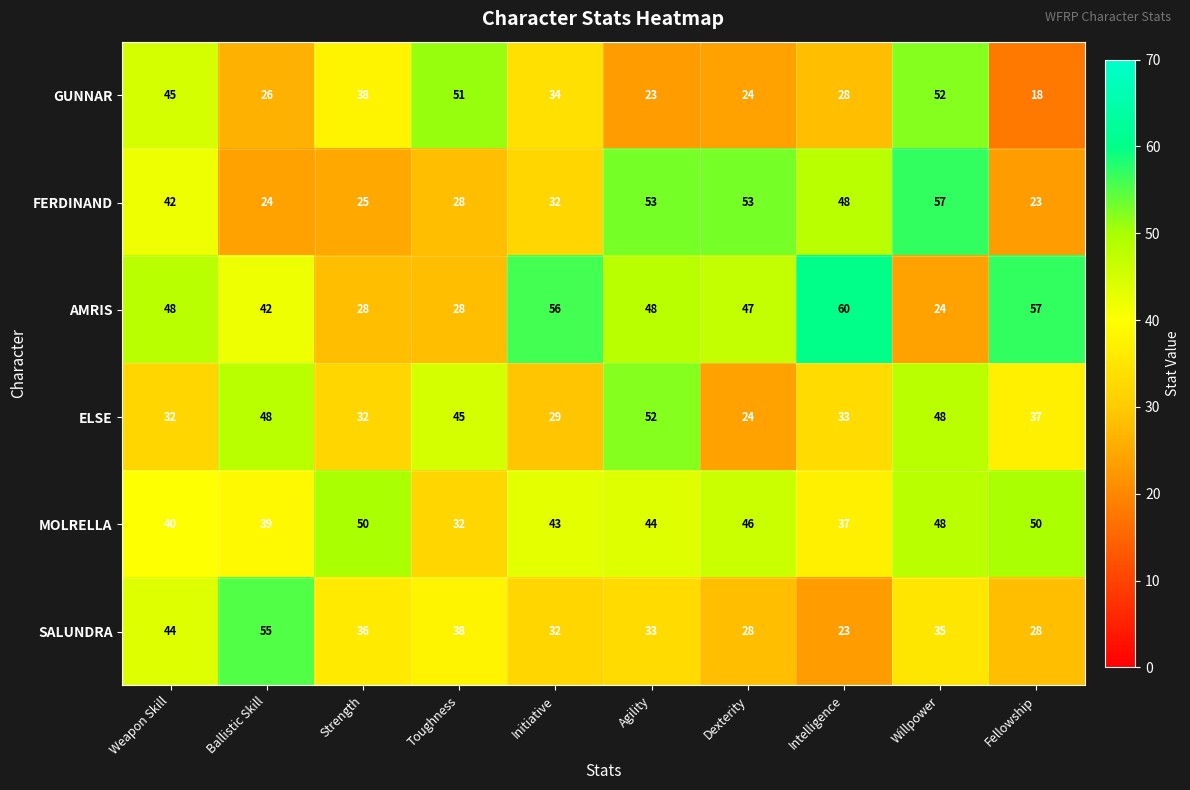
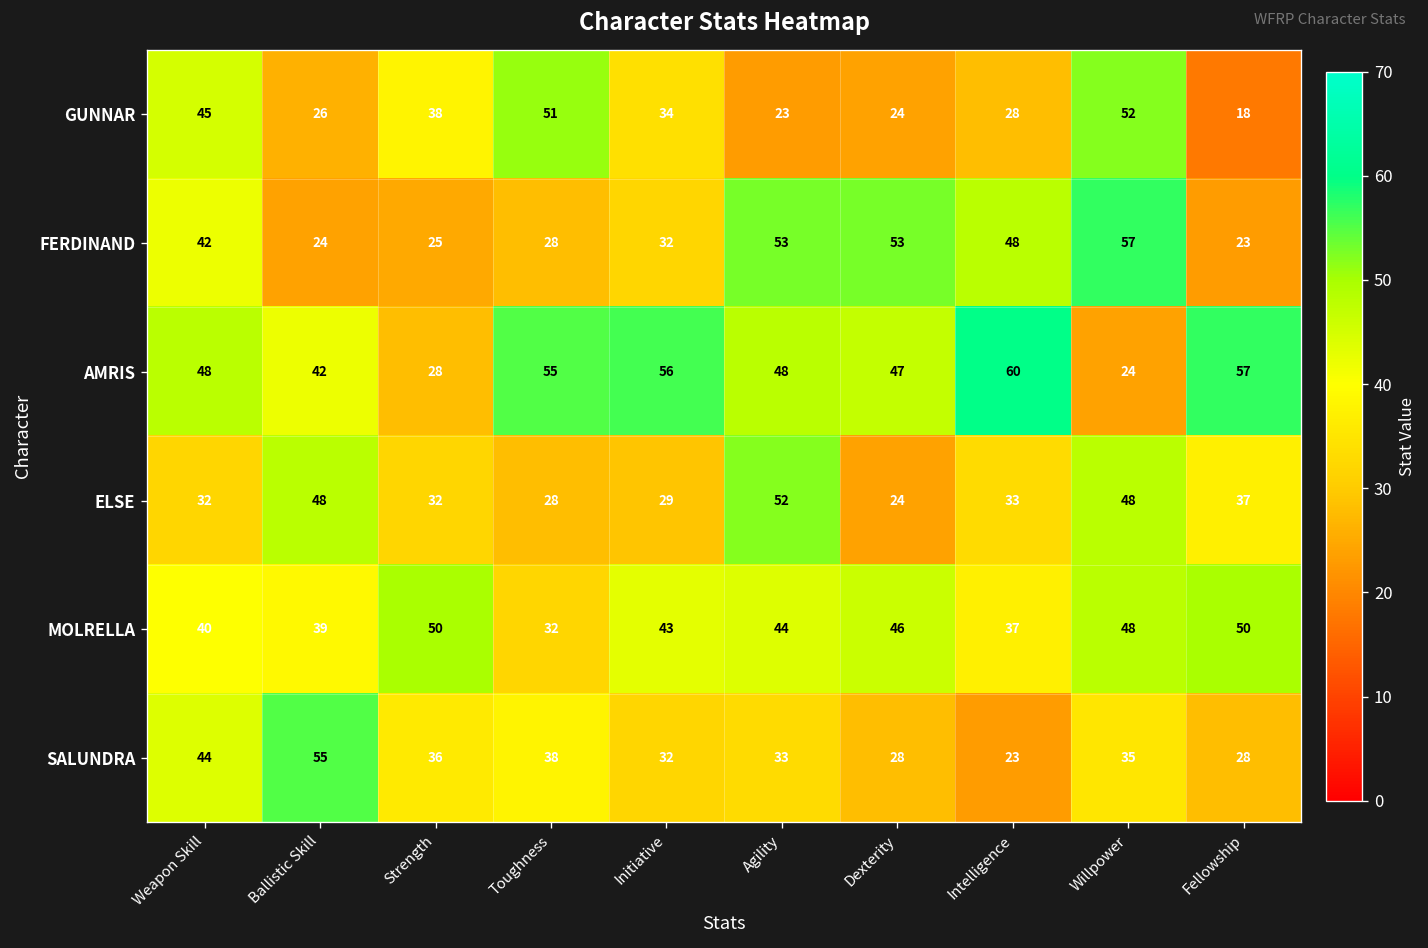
AMRIS, Toughness: 28 -> 55
ELSE, Toughness: 45 -> 28
